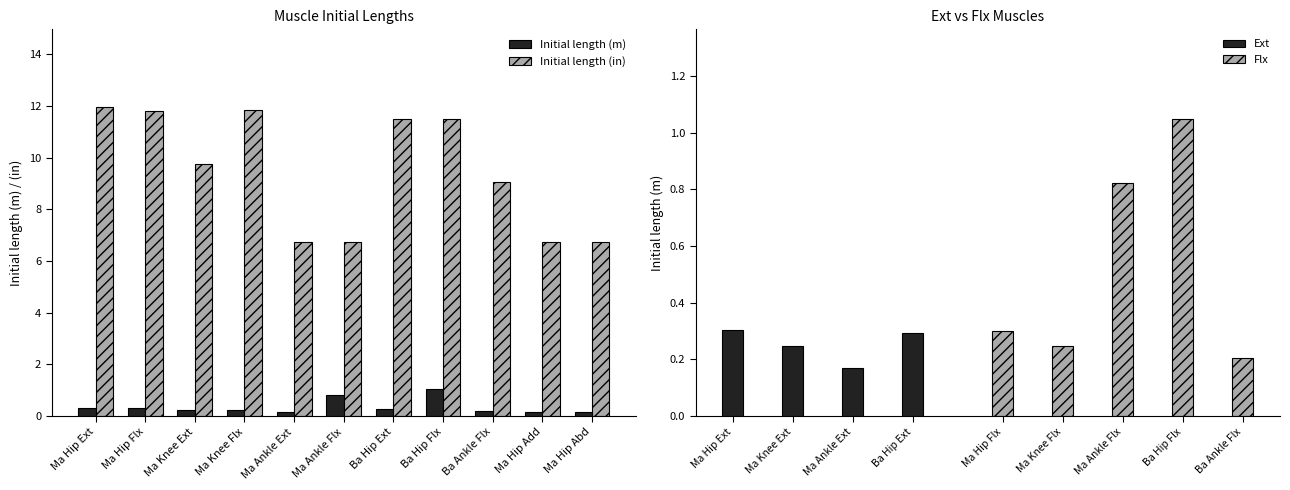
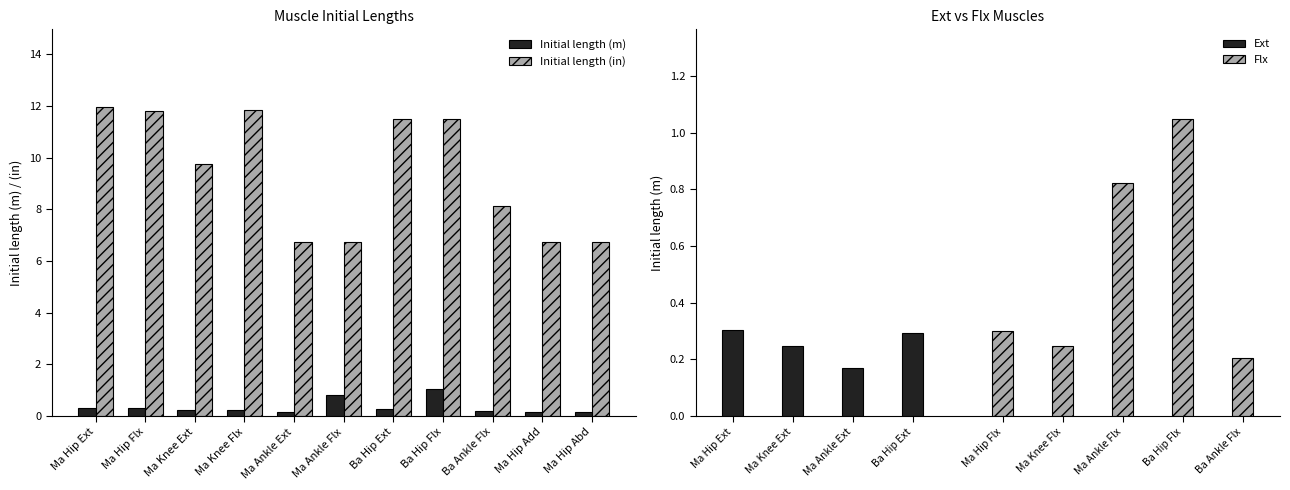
Muscle Initial Lengths, Initial length (in), Ba Ankle Flx: 9.1 -> 8.1
